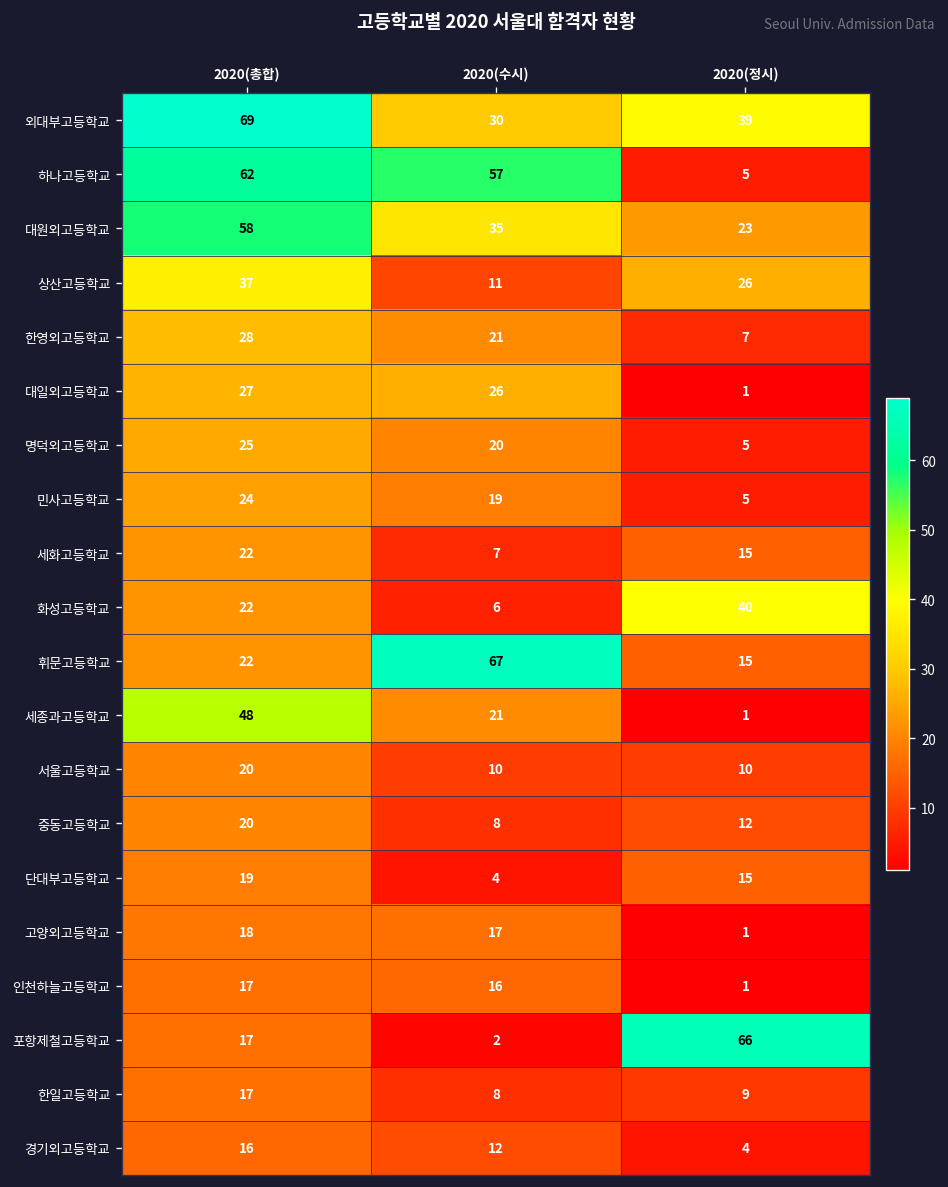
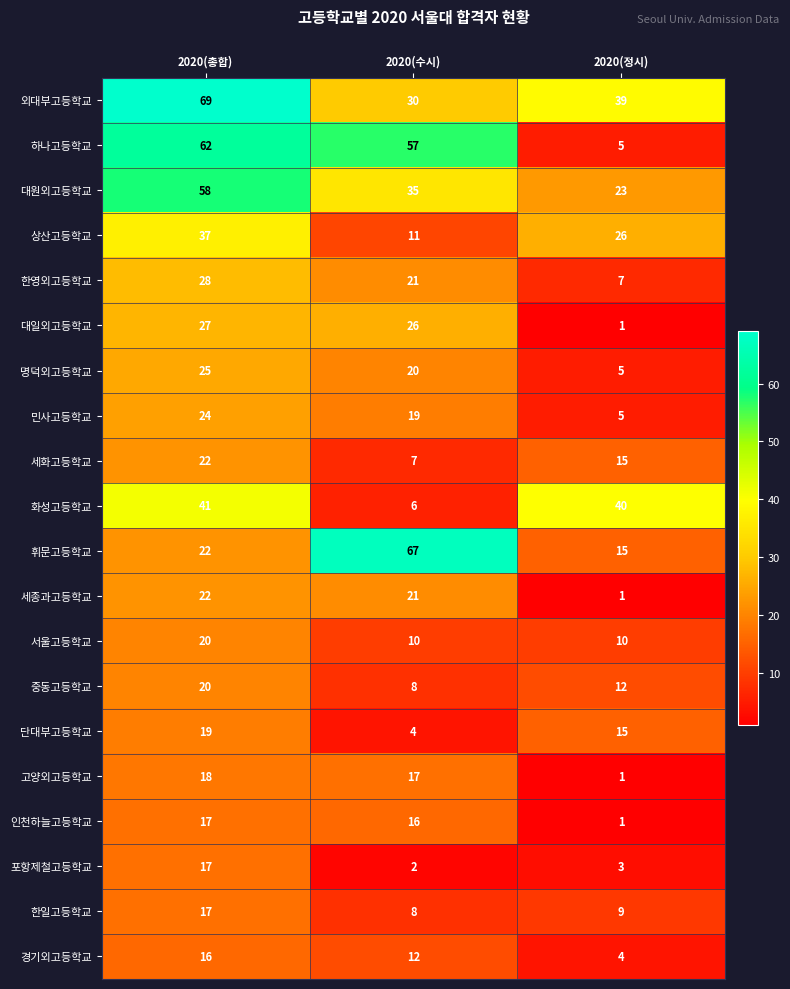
화성고등학교, 2020(총합): 22 -> 41
세종과고등학교, 2020(총합): 48 -> 22
포항제철고등학교, 2020(정시): 66 -> 3
